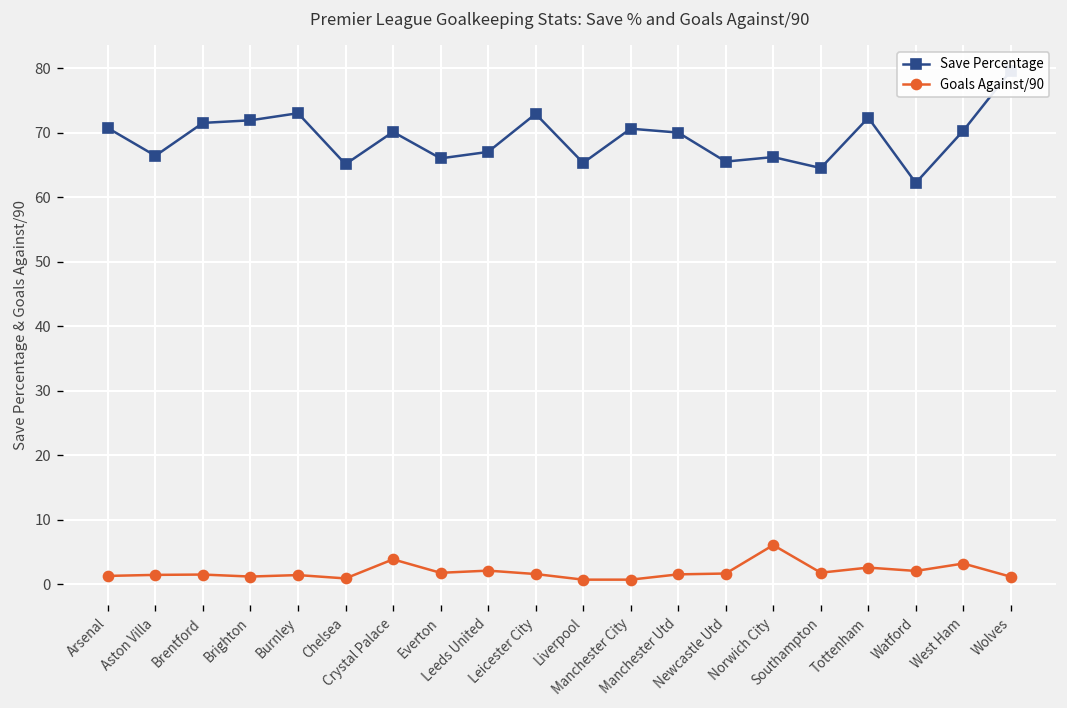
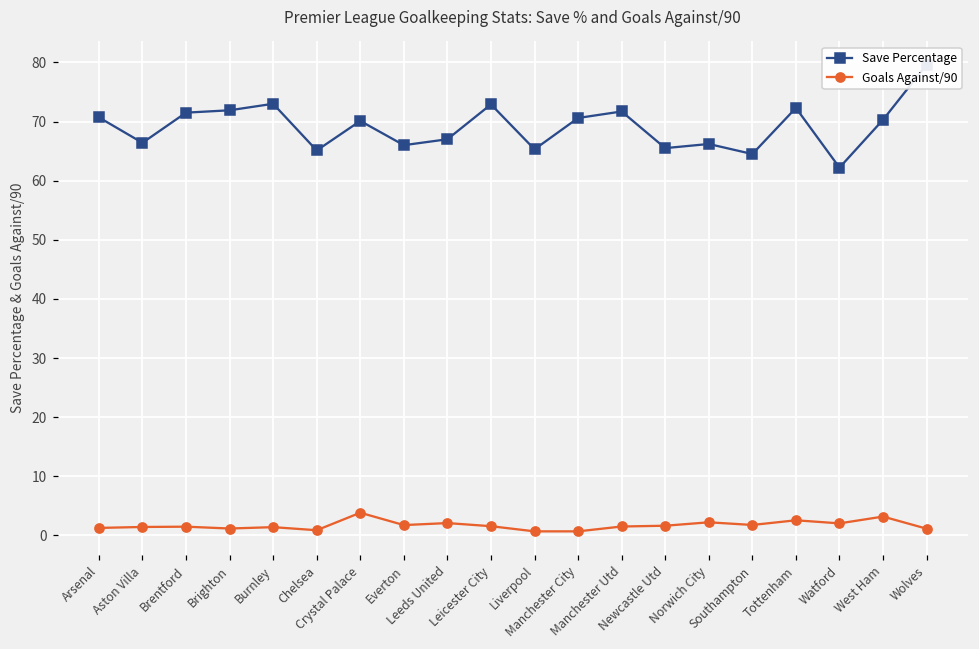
Save Percentage, Manchester Utd: 70 -> 72
Goals Against/90, Norwich City: 6 -> 2
